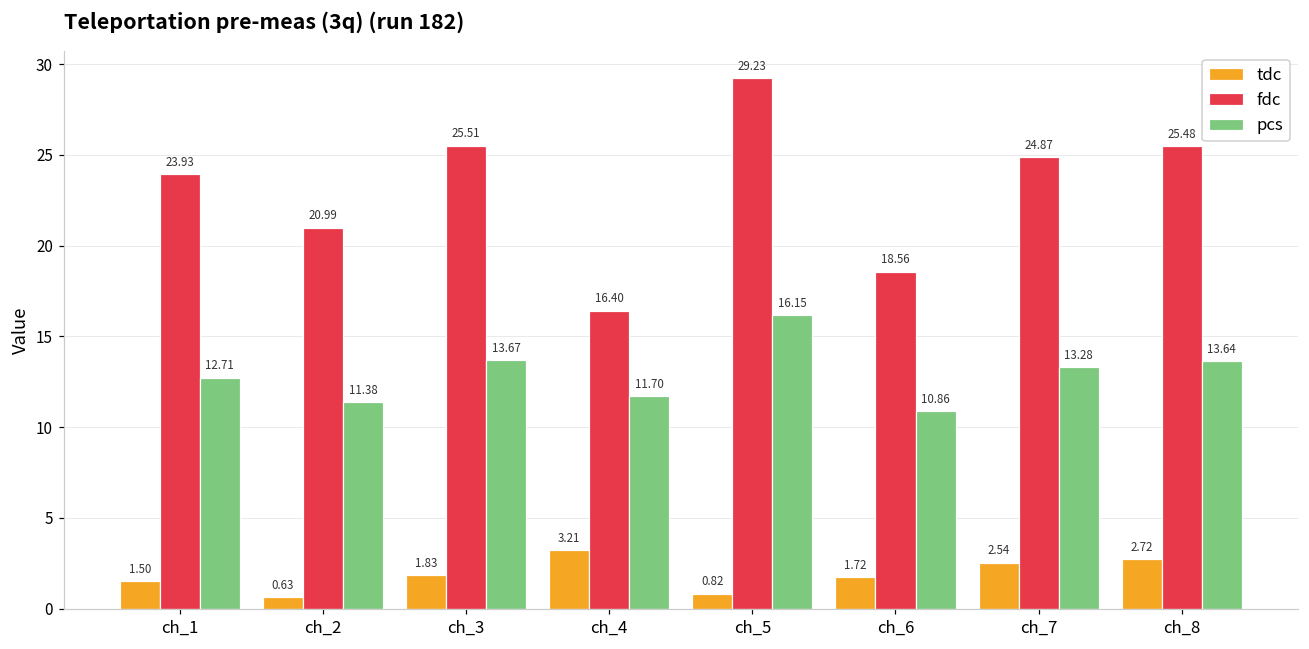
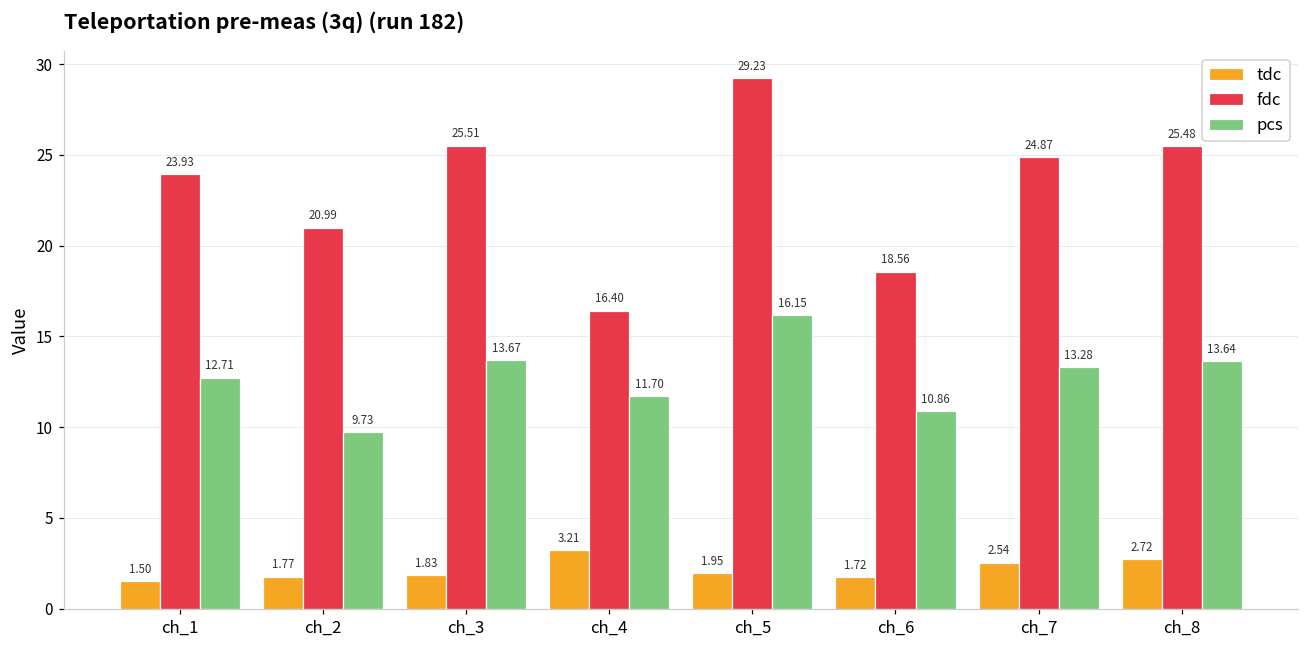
tdc, ch_2: 0.63 -> 1.77
pcs, ch_2: 11.38 -> 9.73
tdc, ch_5: 0.82 -> 1.95
